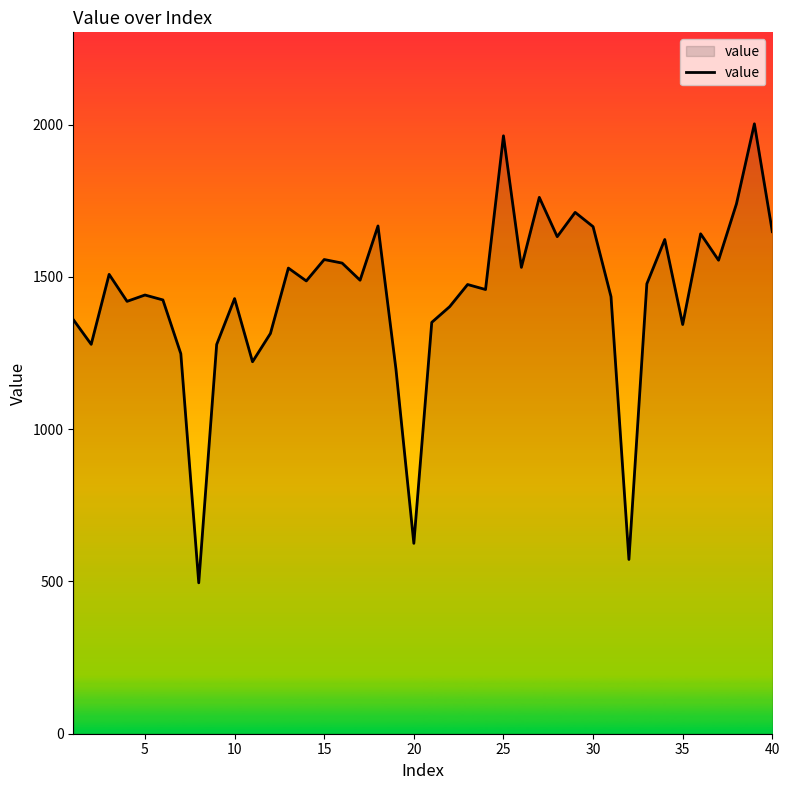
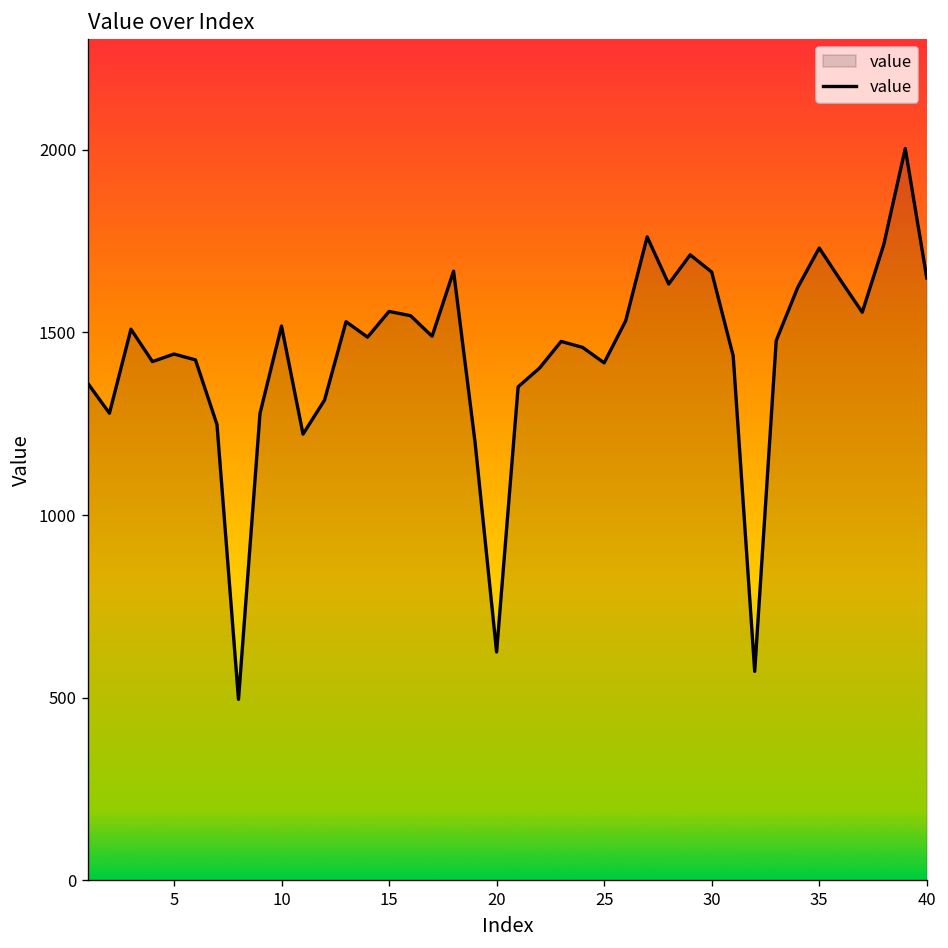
10: 1430 -> 1520
25: 1960 -> 1420
35: 1340 -> 1730
